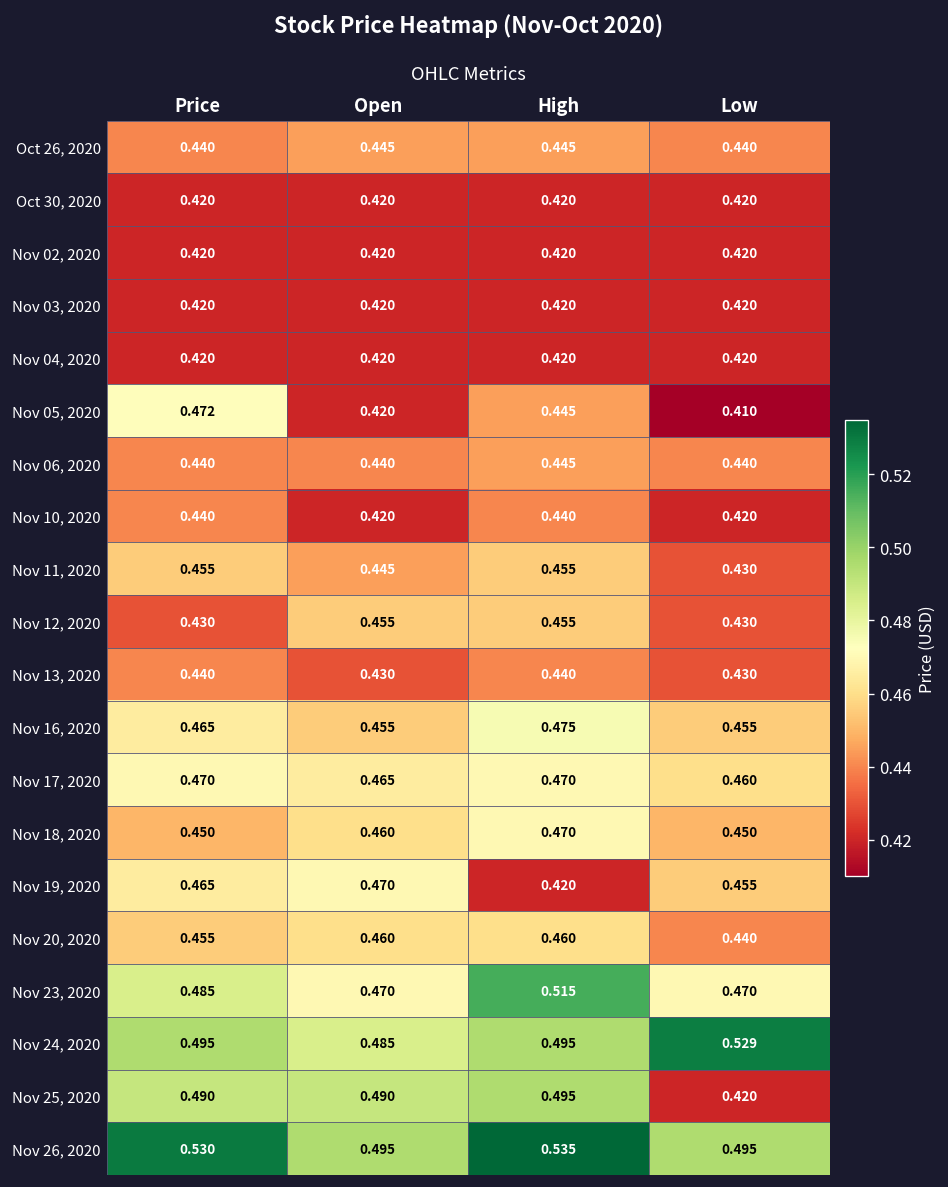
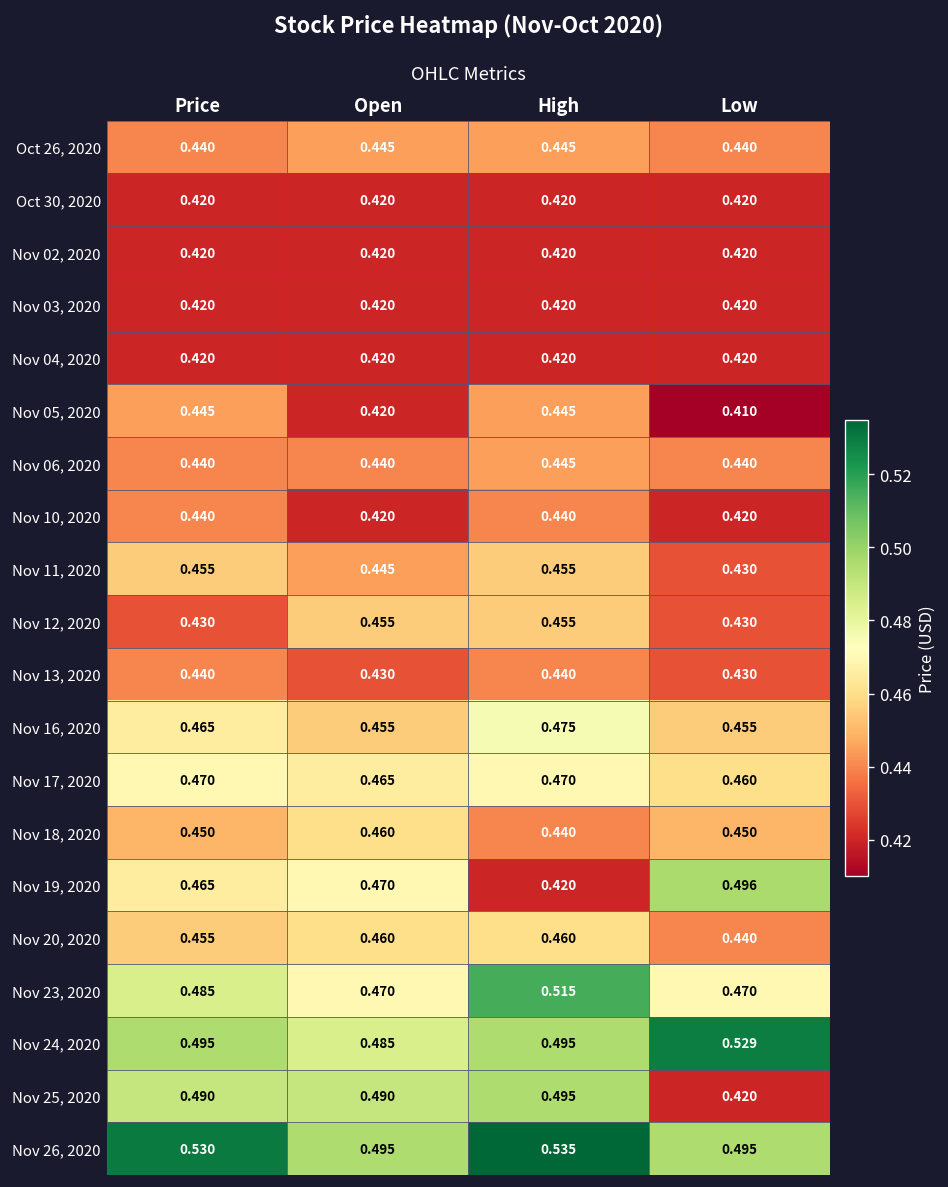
Nov 05, 2020, Price: 0.472 -> 0.445
Nov 18, 2020, High: 0.470 -> 0.440
Nov 19, 2020, Low: 0.455 -> 0.496
